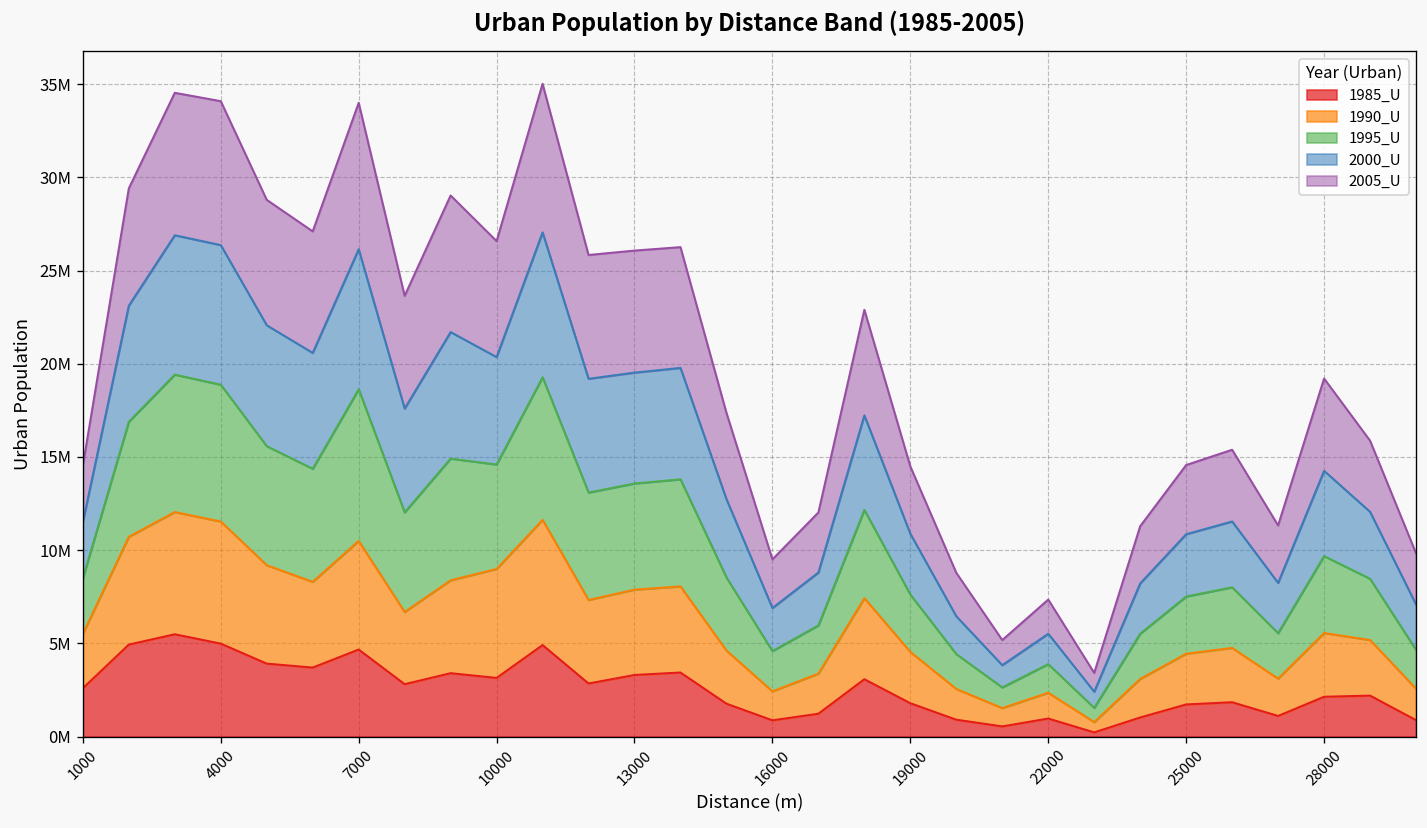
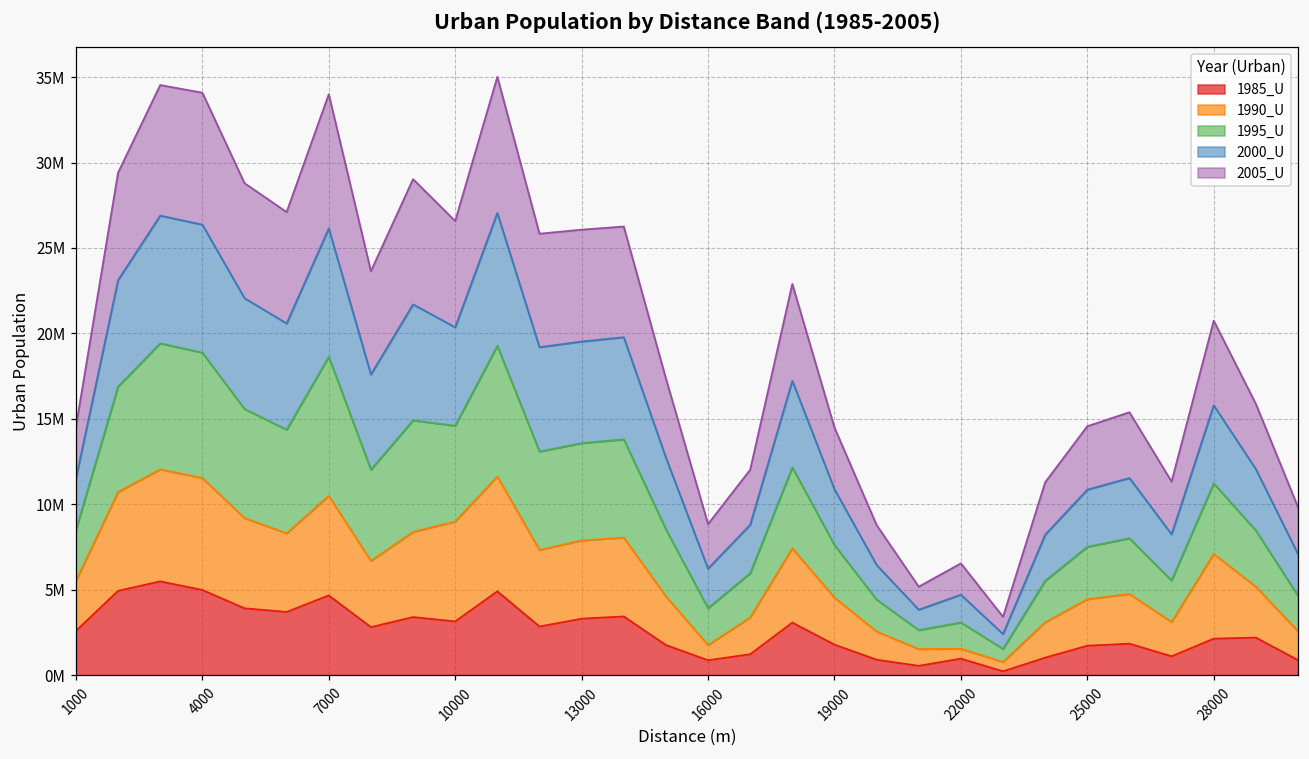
1990_U, 16000: 1600000 -> 900000
1990_U, 22000: 1400000 -> 600000
1990_U, 28000: 3400000 -> 5000000
